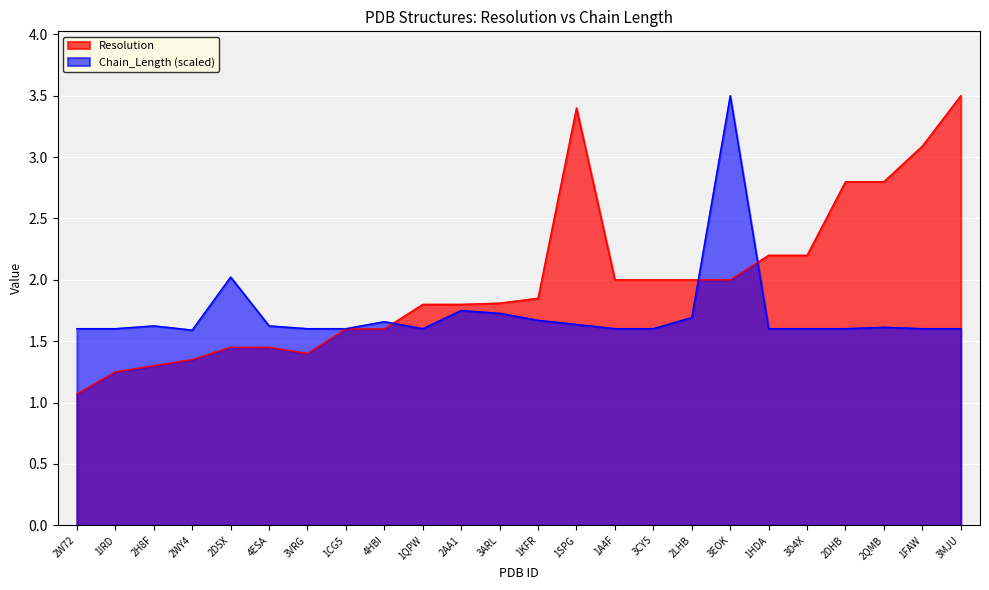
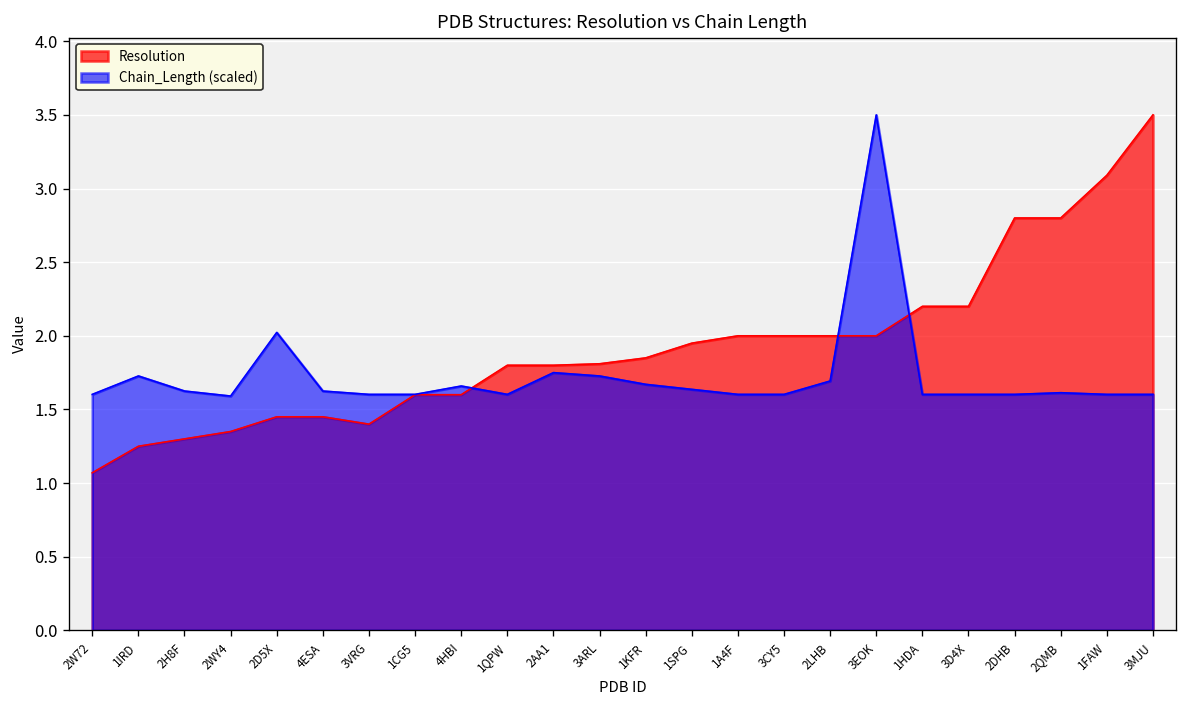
Chain_Length (scaled), 1IRD: 1.60 -> 1.73
Resolution, 1SPG: 3.40 -> 1.95
